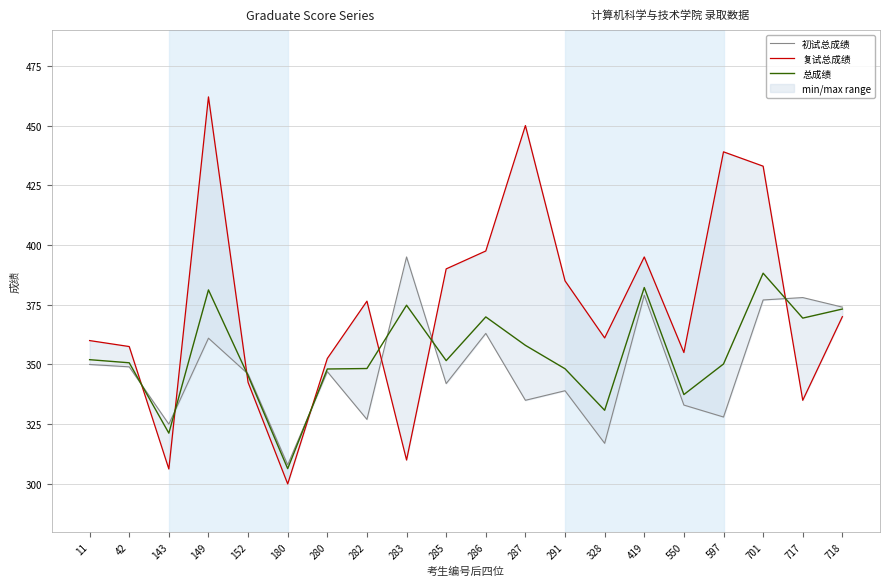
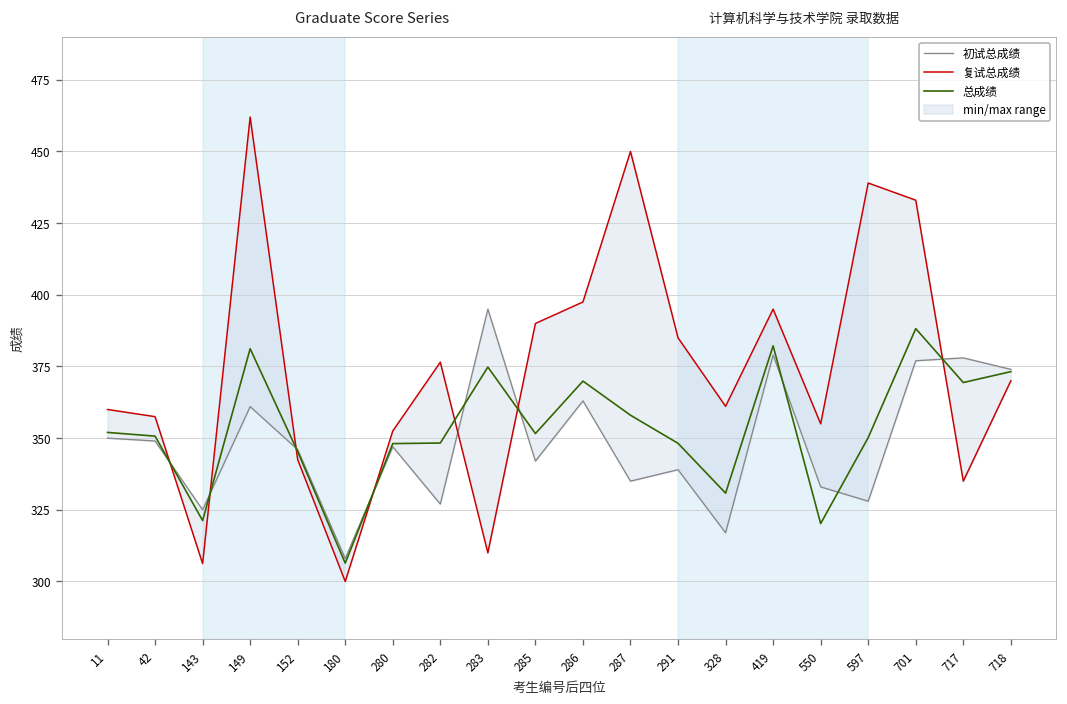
总成绩, 550: 337 -> 320
